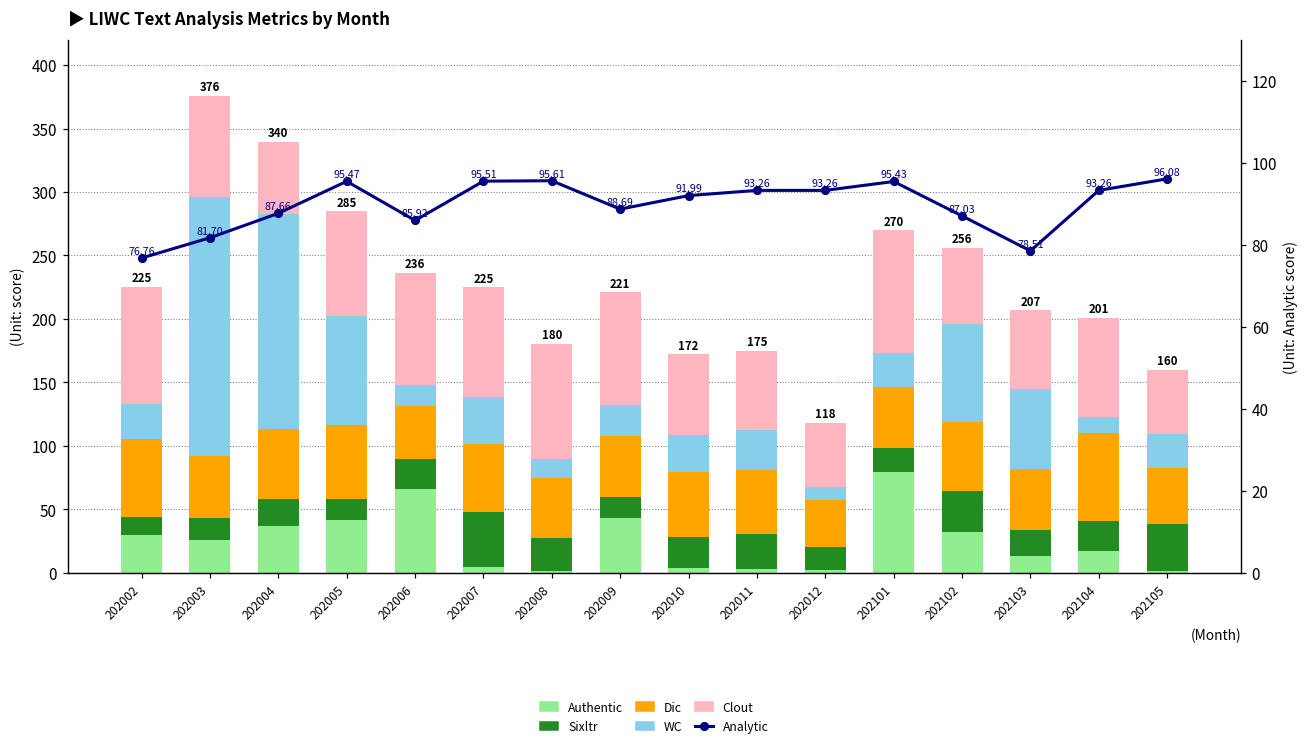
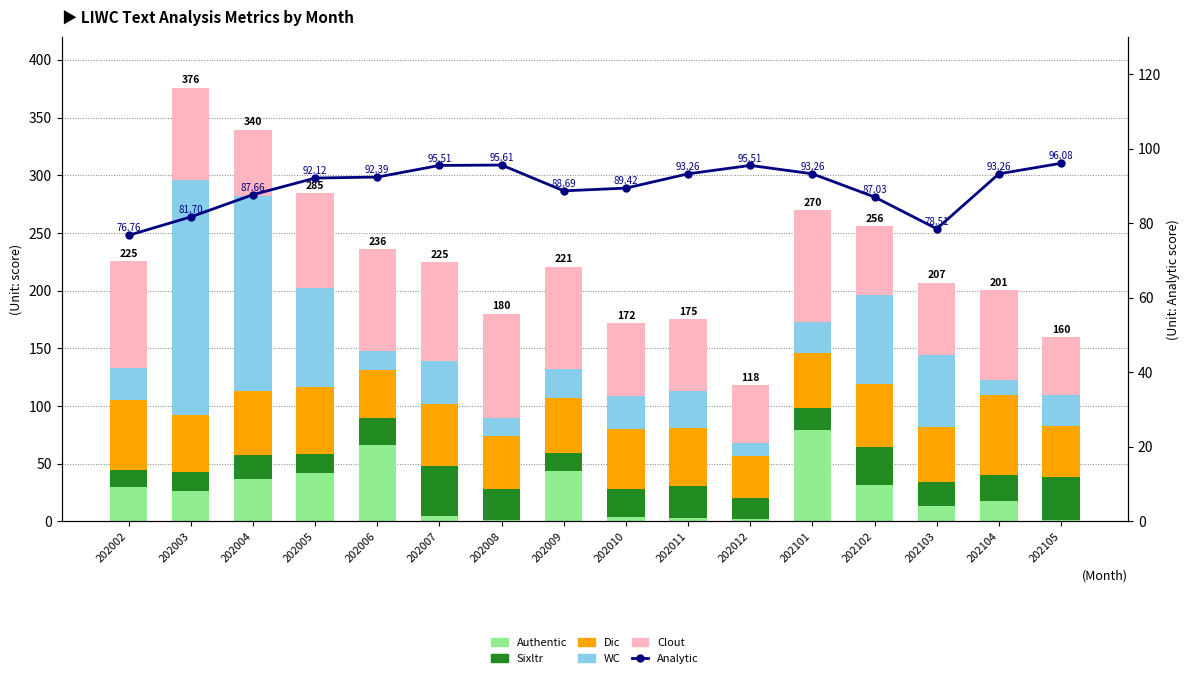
Analytic, 202005: 95.47 -> 92.12
Analytic, 202006: 85.92 -> 92.39
Analytic, 202010: 91.99 -> 89.42
Analytic, 202012: 93.26 -> 95.51
Analytic, 202101: 95.43 -> 93.26
